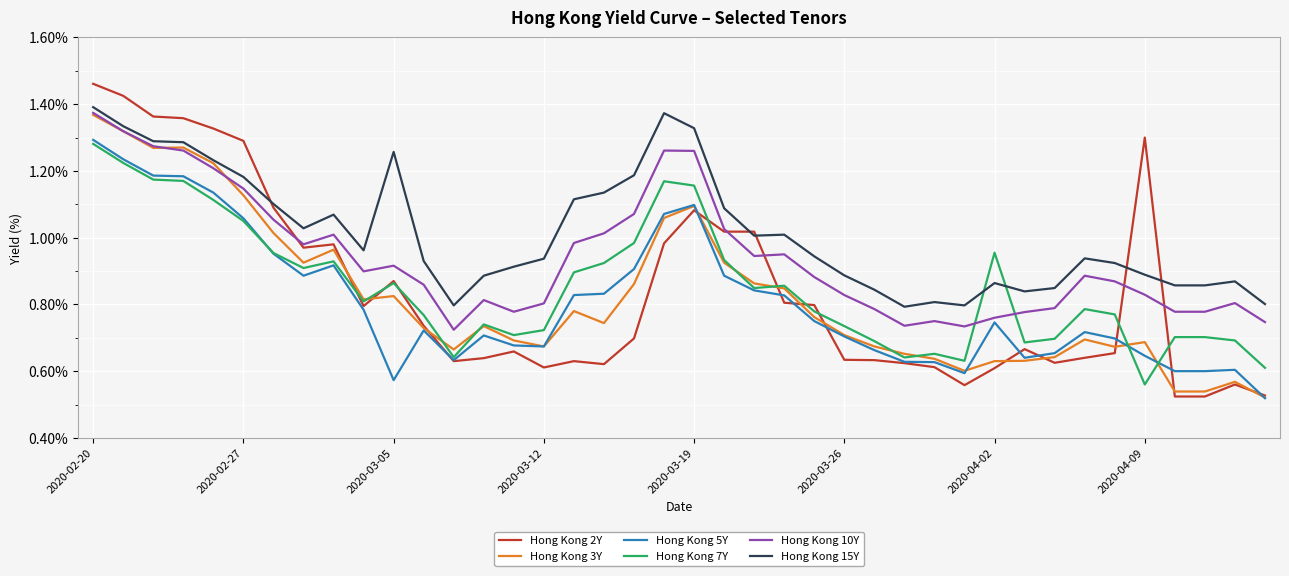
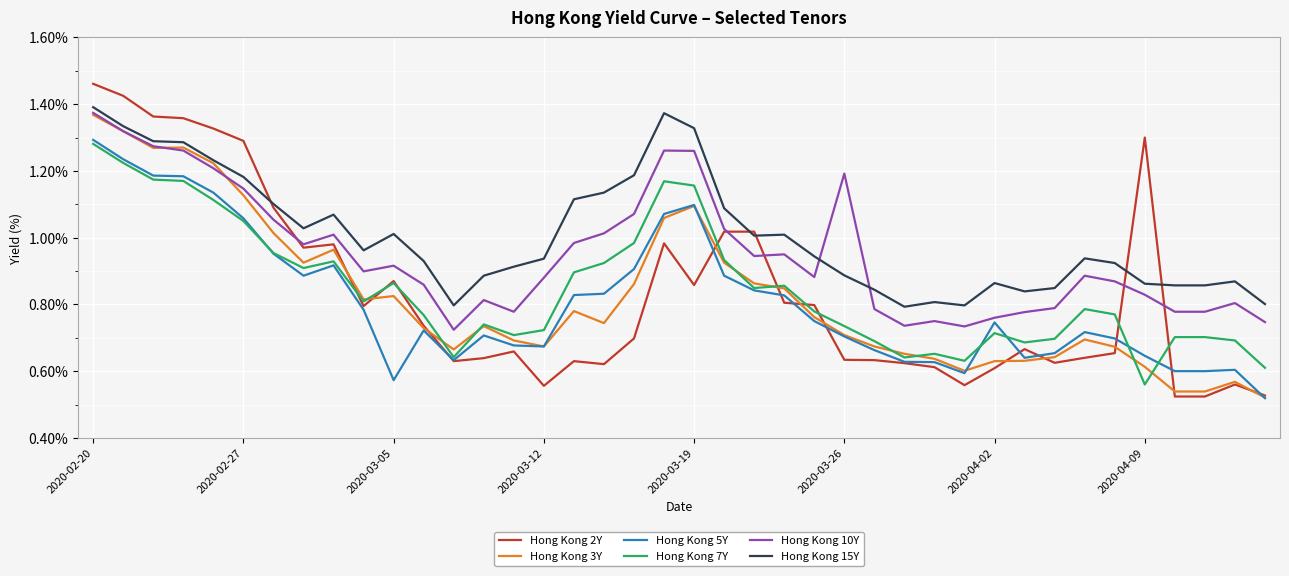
Hong Kong 15Y, 2020-03-05: 1.26% -> 1.01%
Hong Kong 2Y, 2020-03-12: 0.61% -> 0.56%
Hong Kong 10Y, 2020-03-12: 0.80% -> 0.88%
Hong Kong 2Y, 2020-03-19: 1.08% -> 0.86%
Hong Kong 10Y, 2020-03-26: 0.83% -> 1.19%
Hong Kong 7Y, 2020-04-02: 0.96% -> 0.71%
Hong Kong 3Y, 2020-04-09: 0.69% -> 0.61%
Hong Kong 15Y, 2020-04-09: 0.89% -> 0.86%
